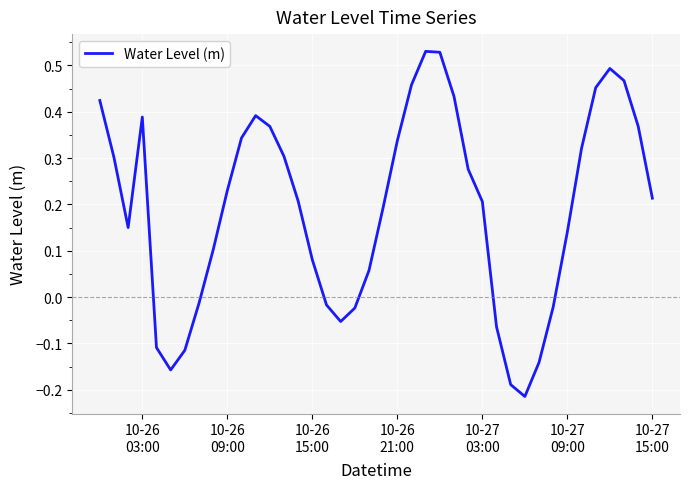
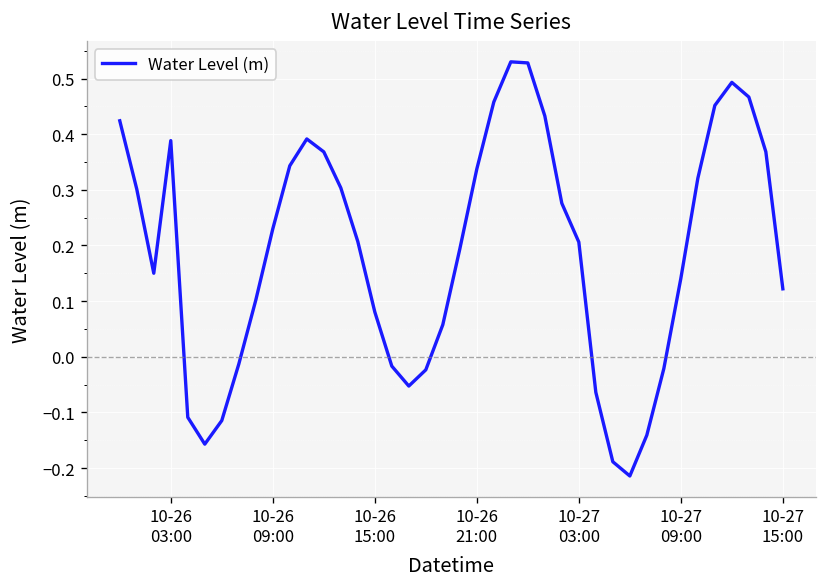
10-27 15:00: 0.21 -> 0.12
